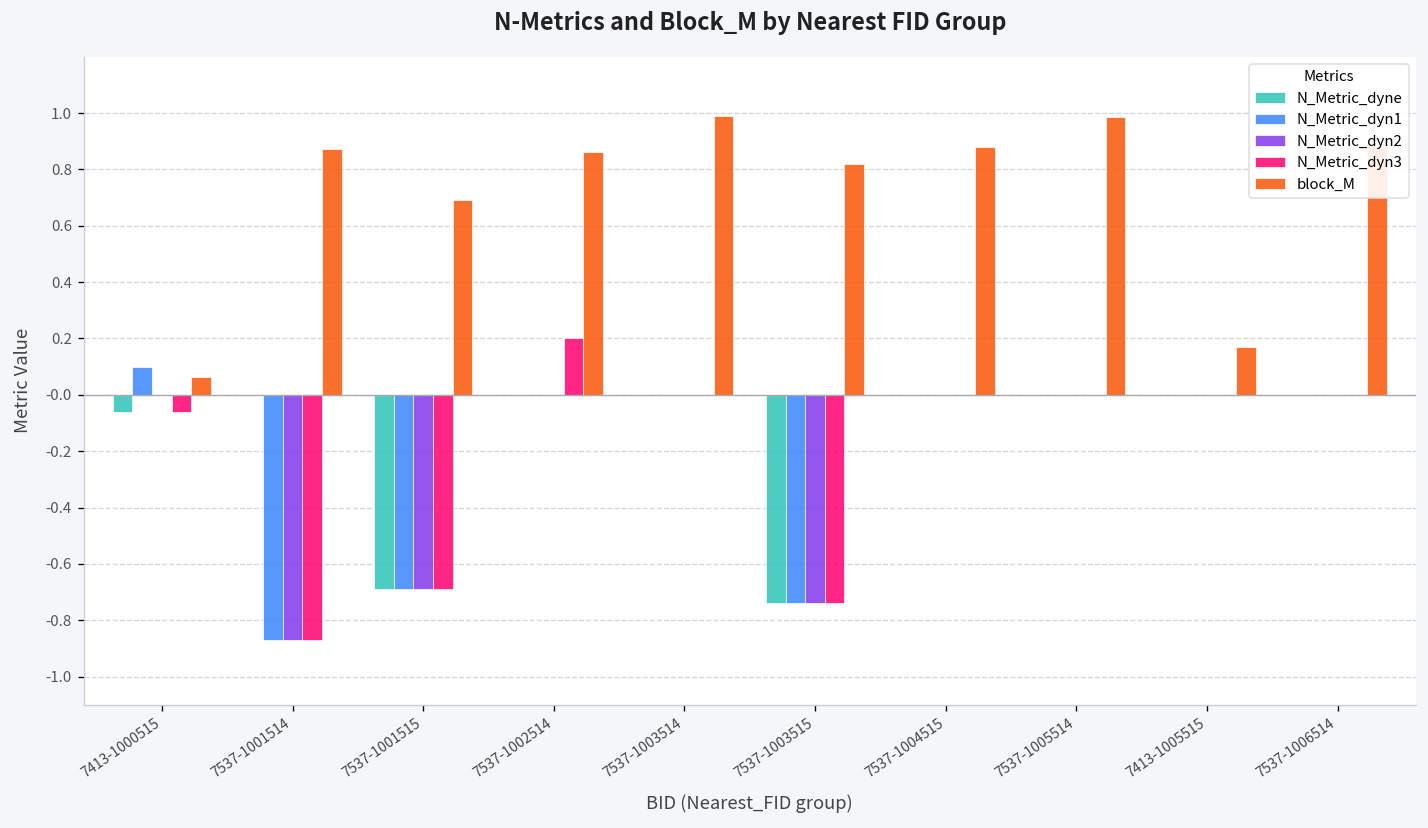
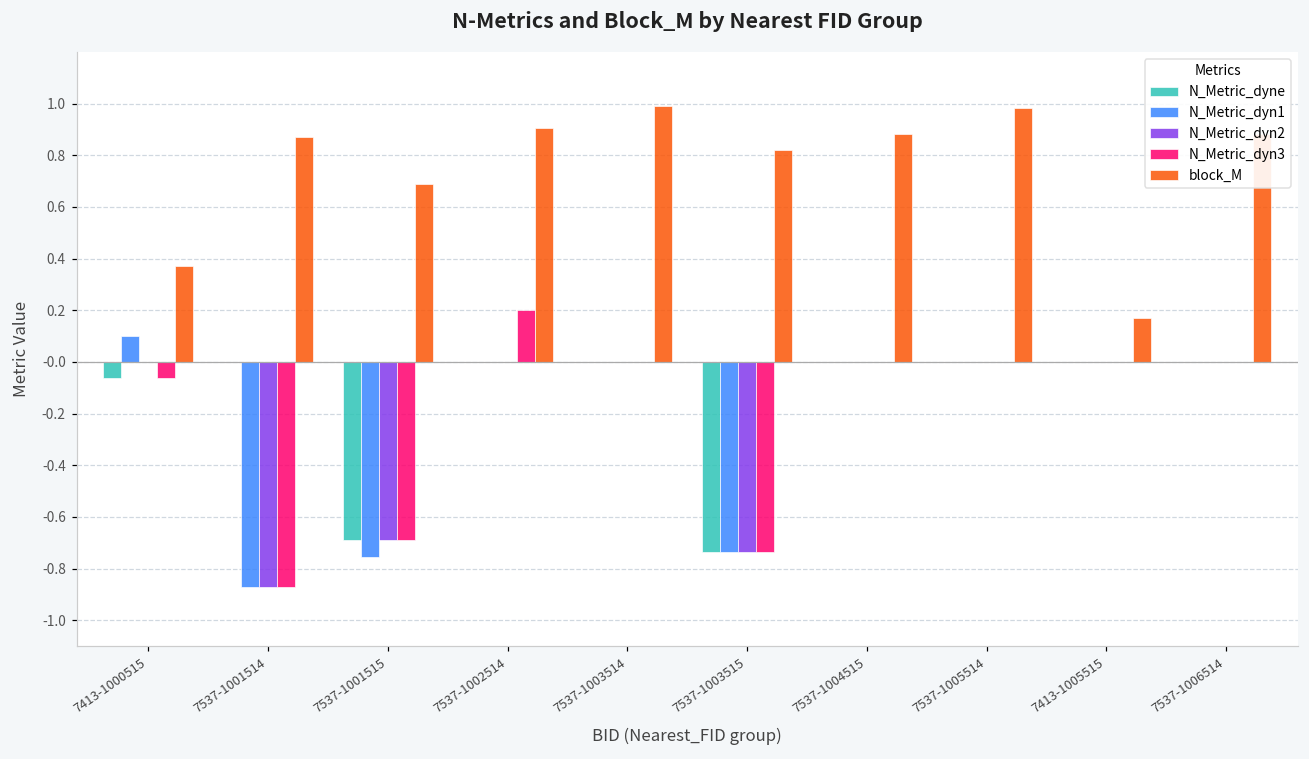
block_M, 7413-1000515: 0.06 -> 0.37
N_Metric_dyn1, 7537-1001515: -0.69 -> -0.76
block_M, 7537-1002514: 0.86 -> 0.91
